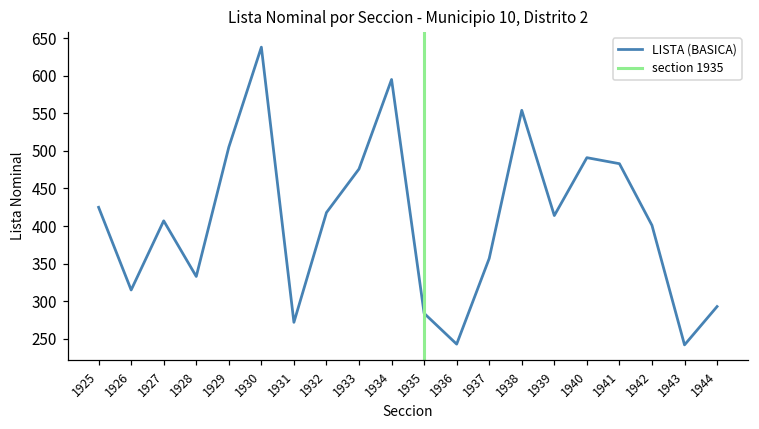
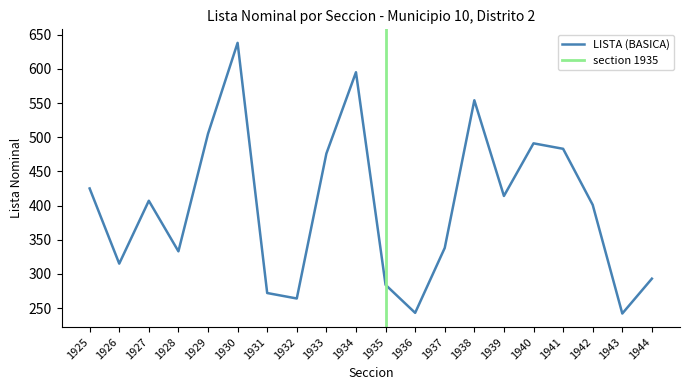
1932: 420 -> 260
1937: 360 -> 340
